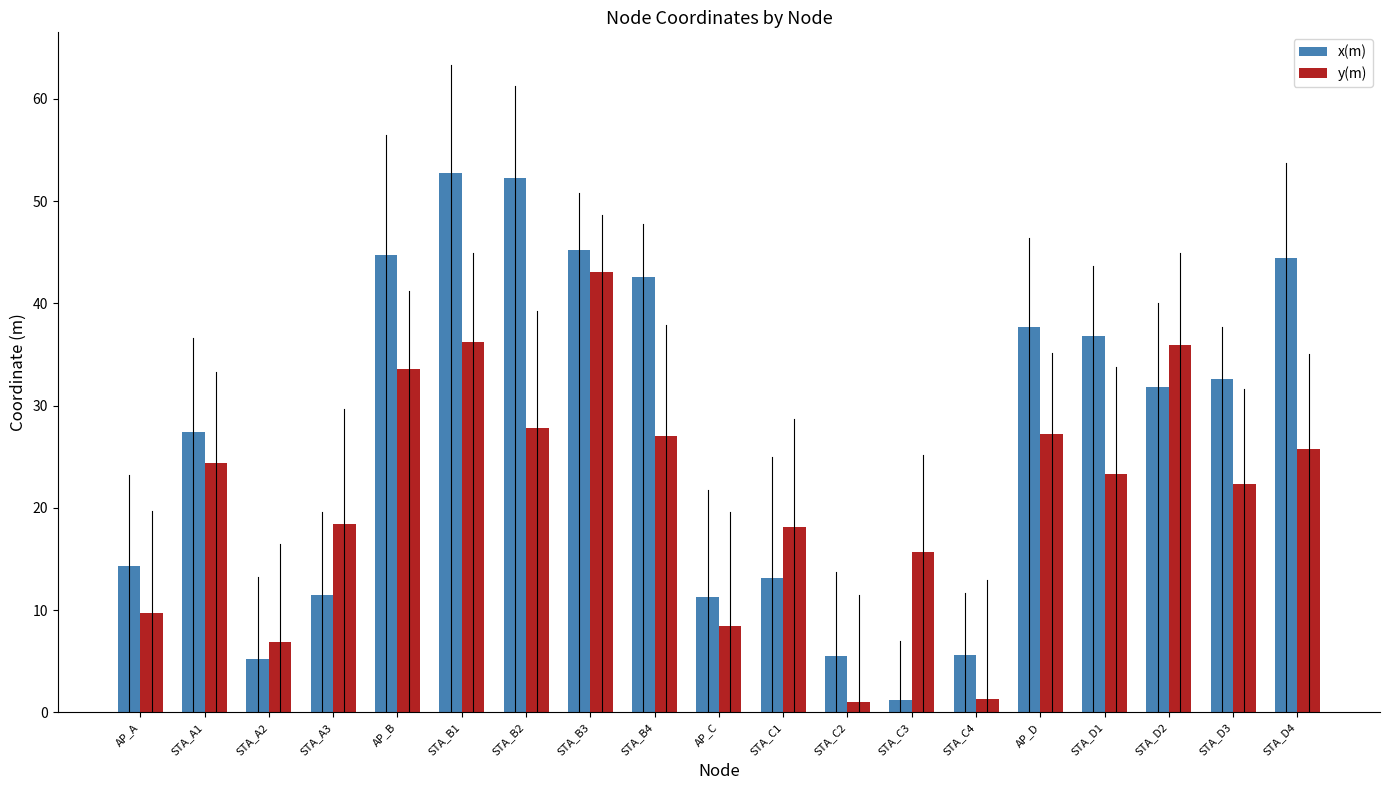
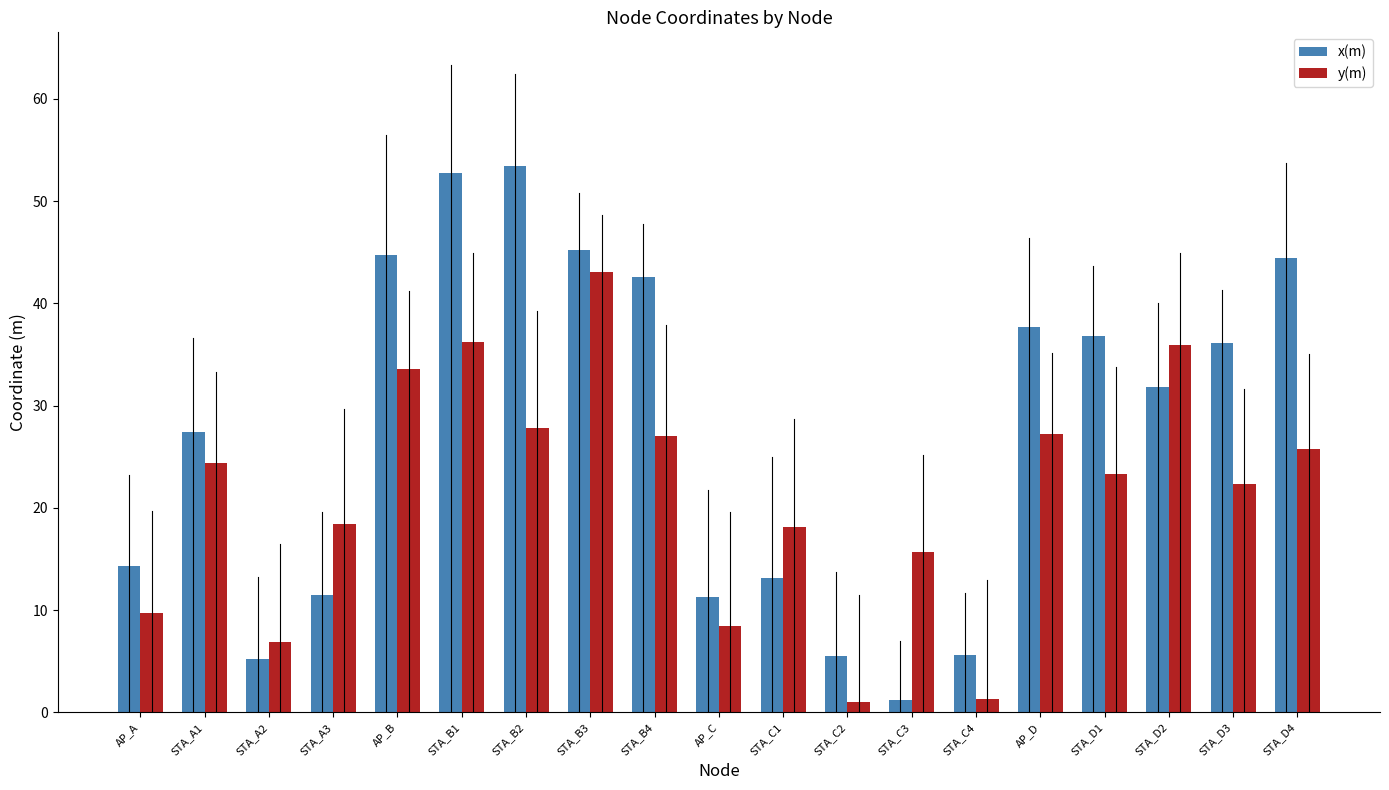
x(m), STA_B2: 52.2 -> 53.5
x(m), STA_D3: 32.6 -> 36.2
